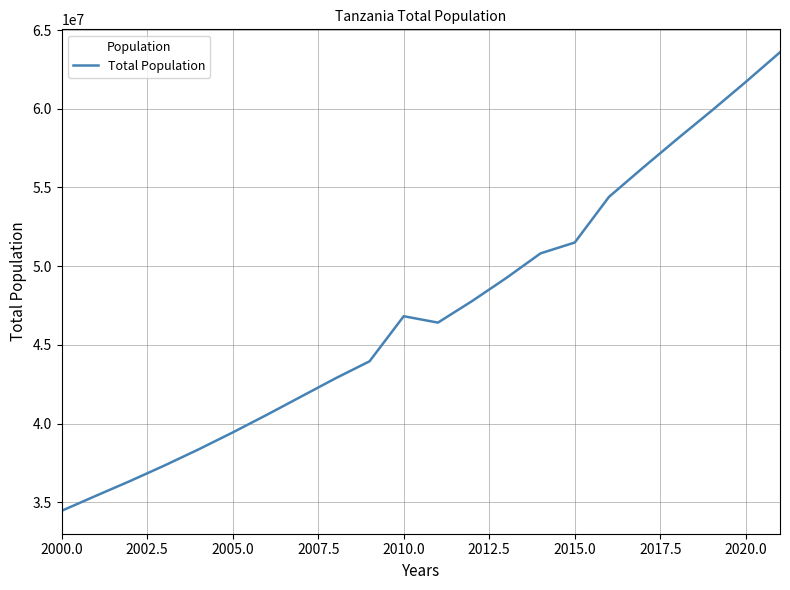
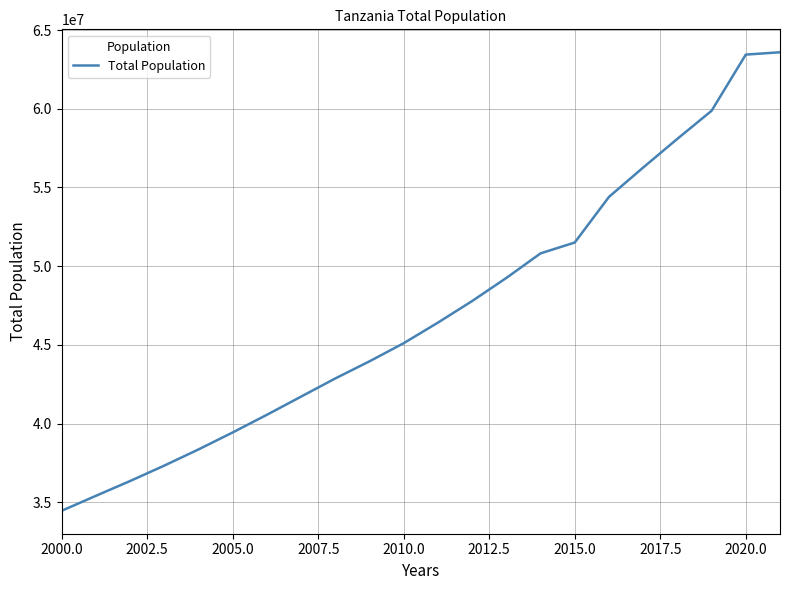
2010.0: 46800000 -> 45100000
2020.0: 61700000 -> 63400000
